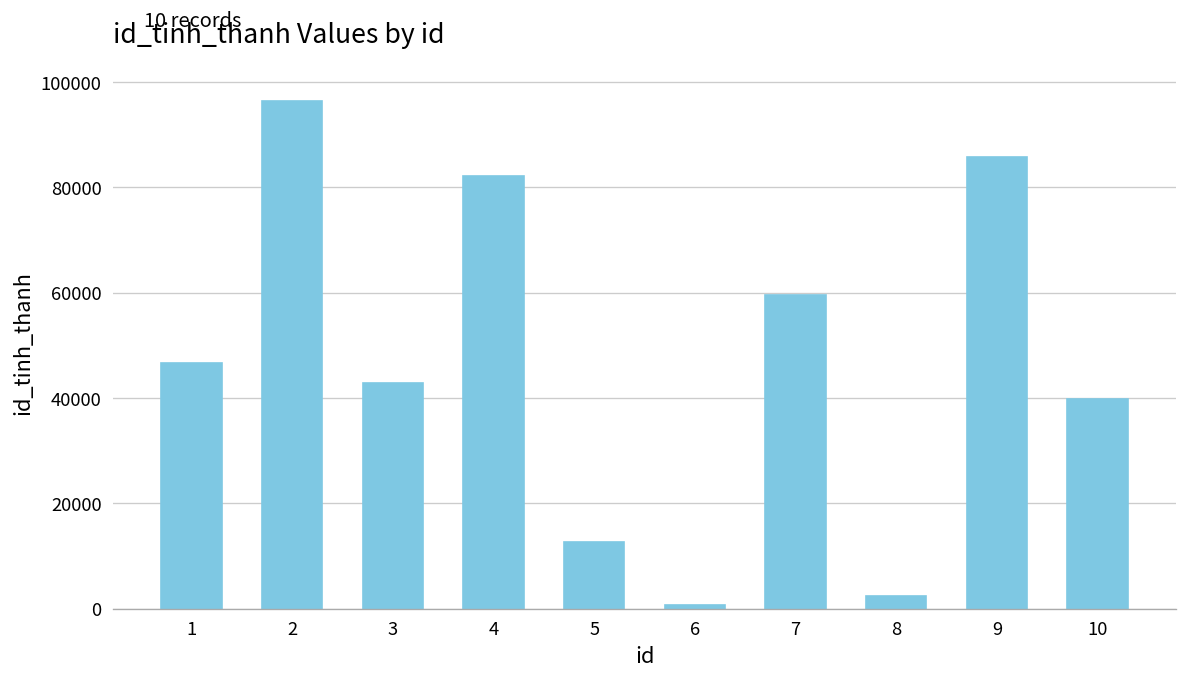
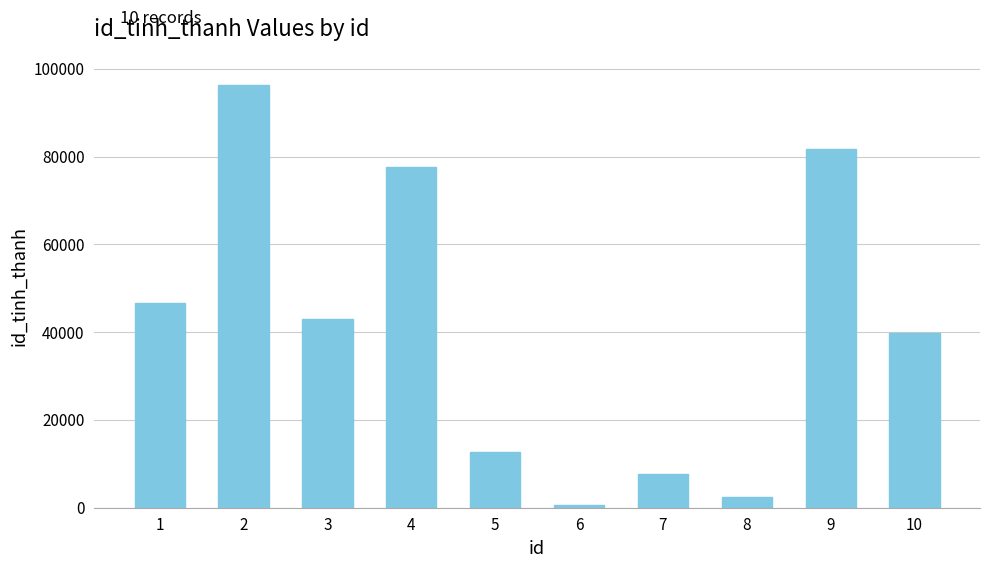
4: 82000 -> 78000
7: 60000 -> 8000
9: 86000 -> 82000
